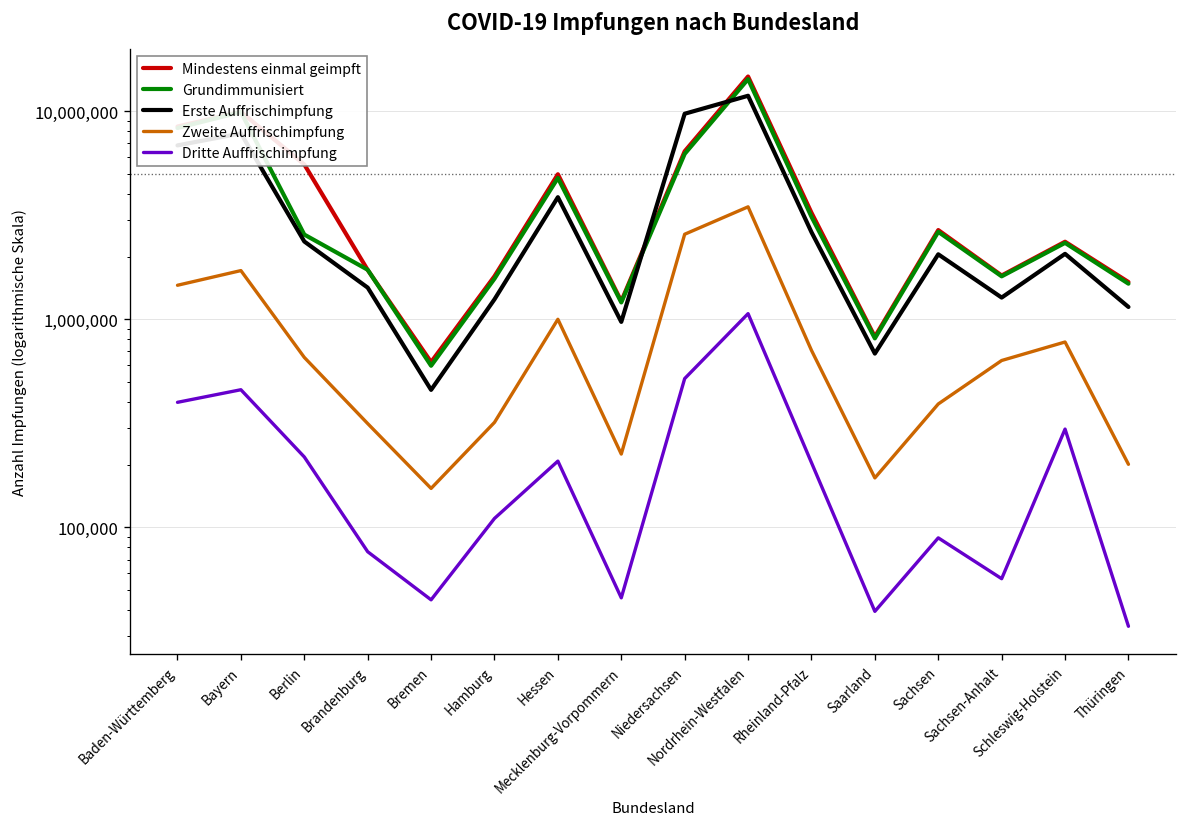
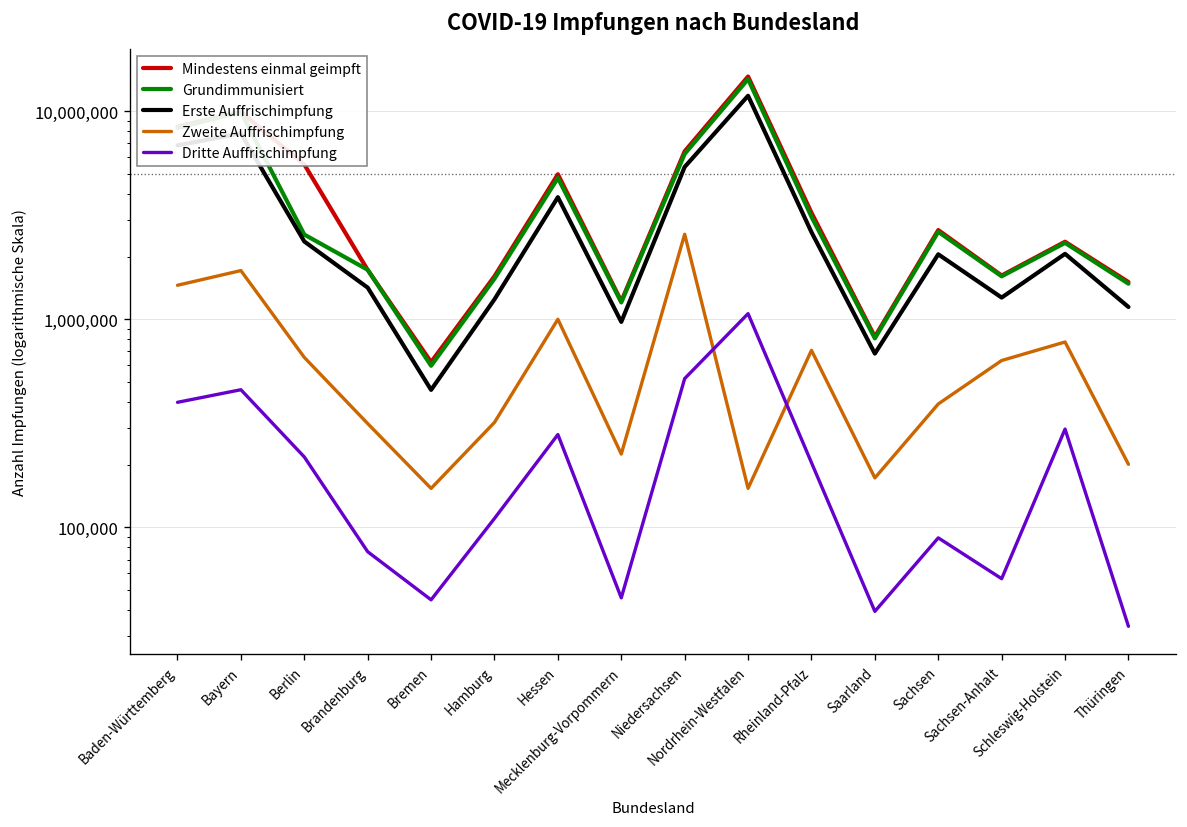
Dritte Auffrischimpfung, Hessen: 210,000 -> 280,000
Erste Auffrischimpfung, Niedersachsen: 10,000,000 -> 5,400,000
Zweite Auffrischimpfung, Nordrhein-Westfalen: 3,500,000 -> 150,000
